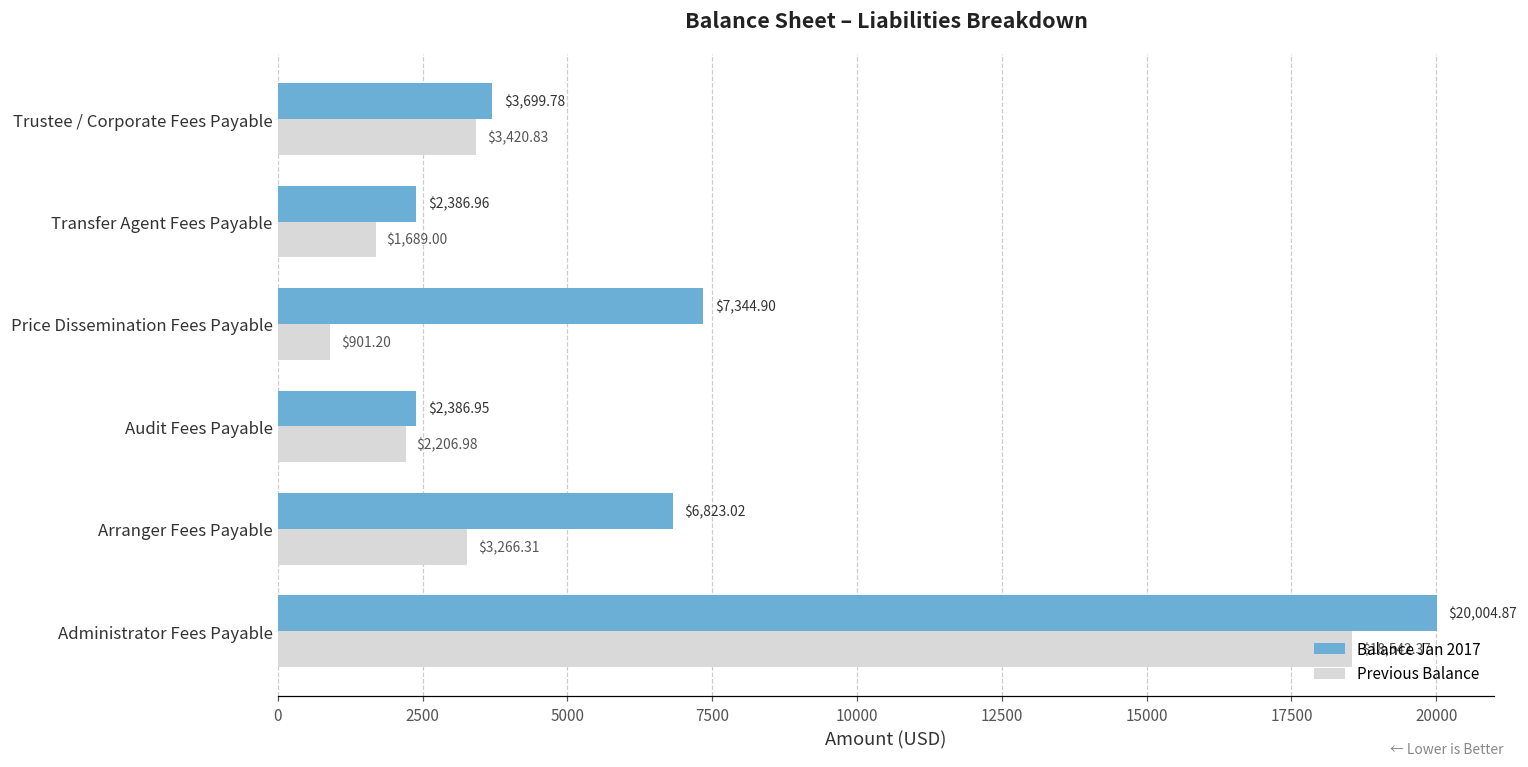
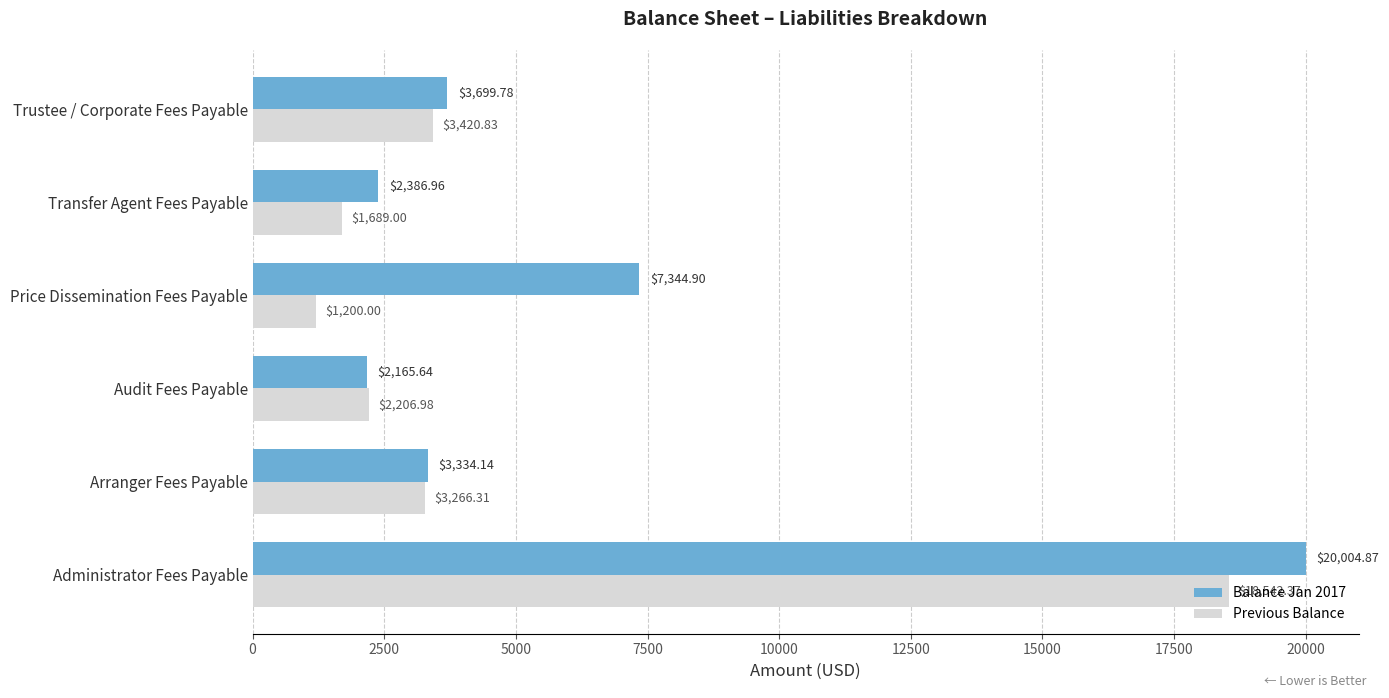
Previous Balance, Price Dissemination Fees Payable: $901.20 -> $1,200.00
Balance Jan 2017, Audit Fees Payable: $2,386.95 -> $2,165.64
Balance Jan 2017, Arranger Fees Payable: $6,823.02 -> $3,334.14
